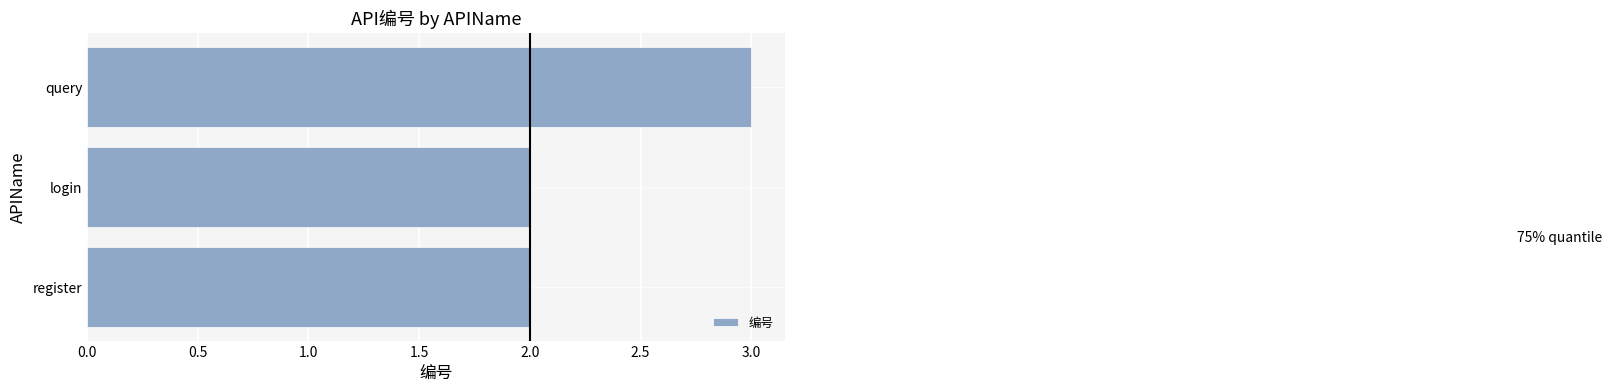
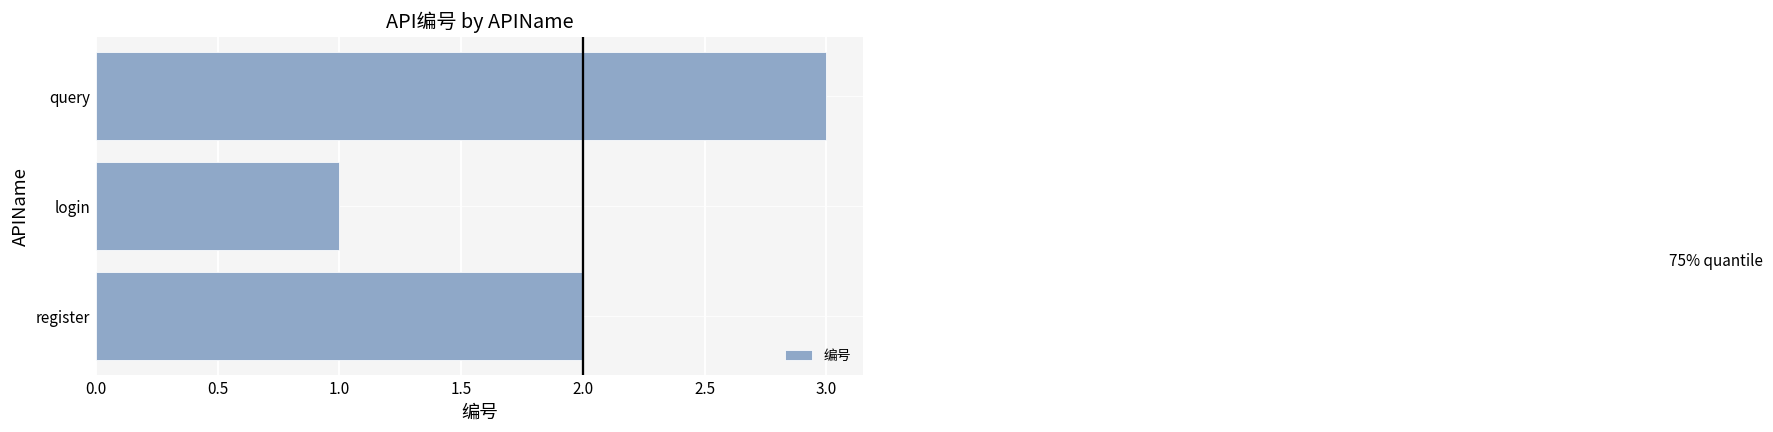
login: 2 -> 1
